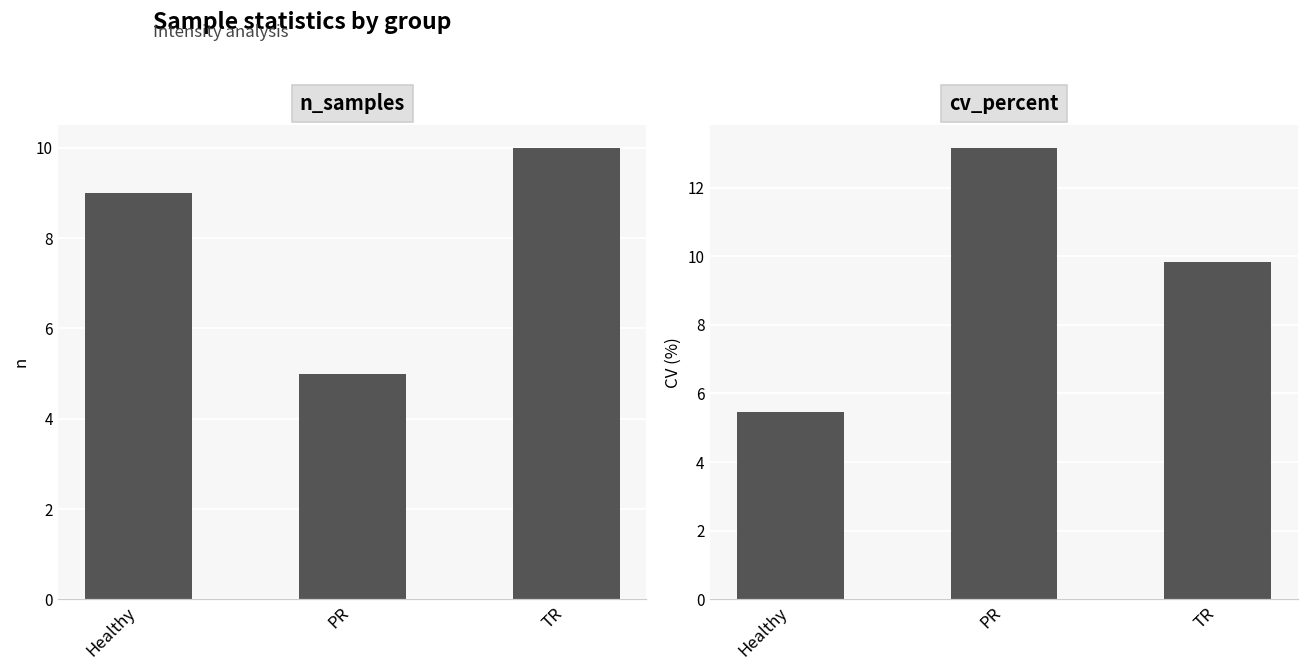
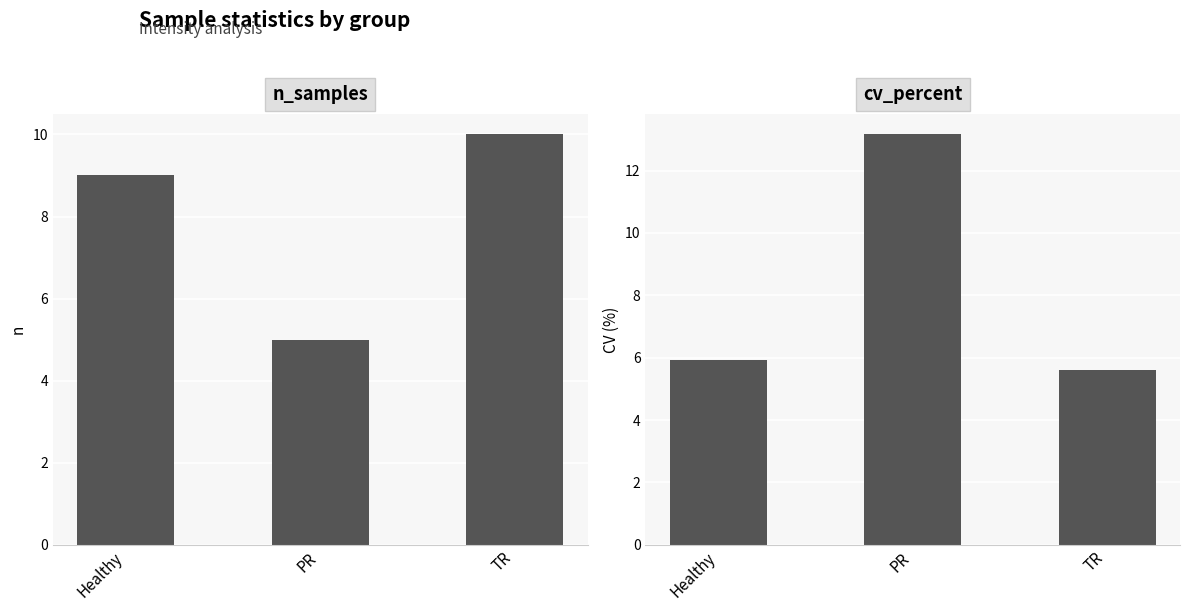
cv_percent, Healthy: 5.5 -> 5.9
cv_percent, TR: 9.8 -> 5.6
